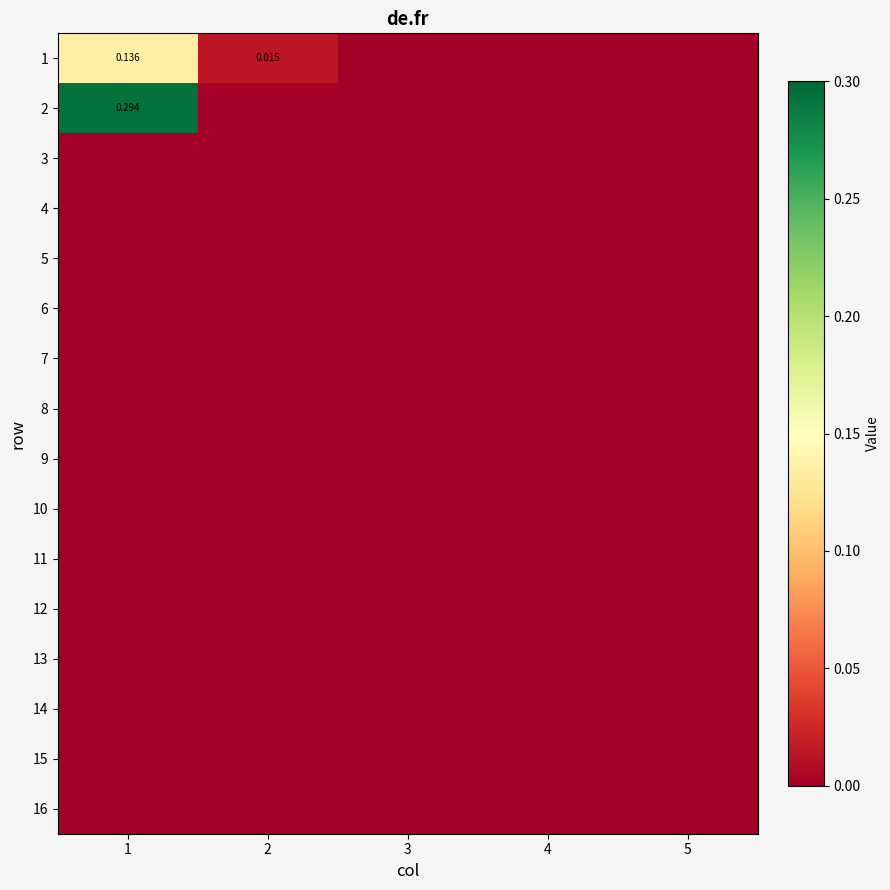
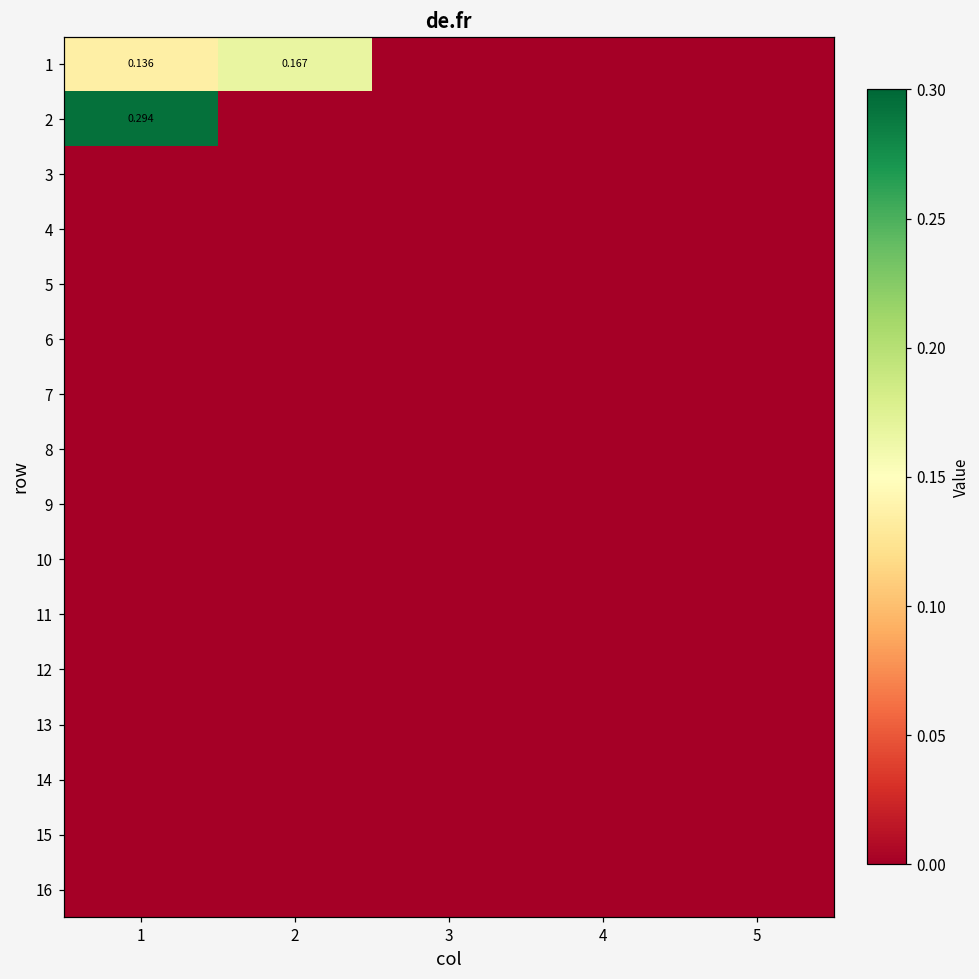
1, 2: 0.015 -> 0.167
